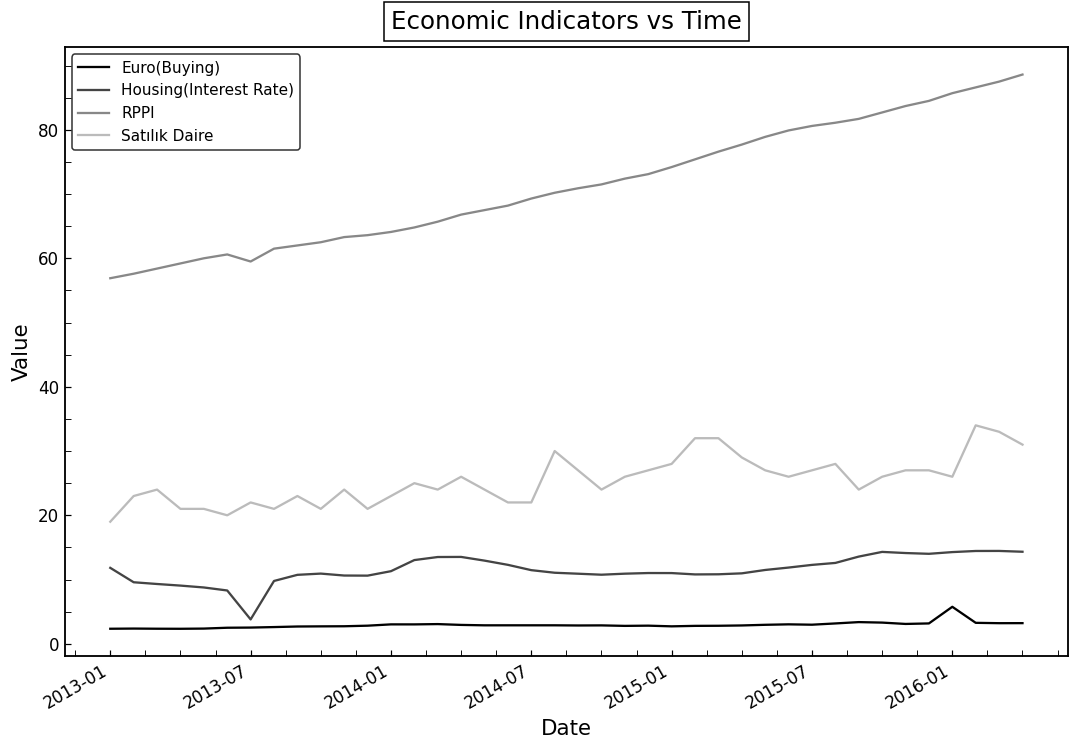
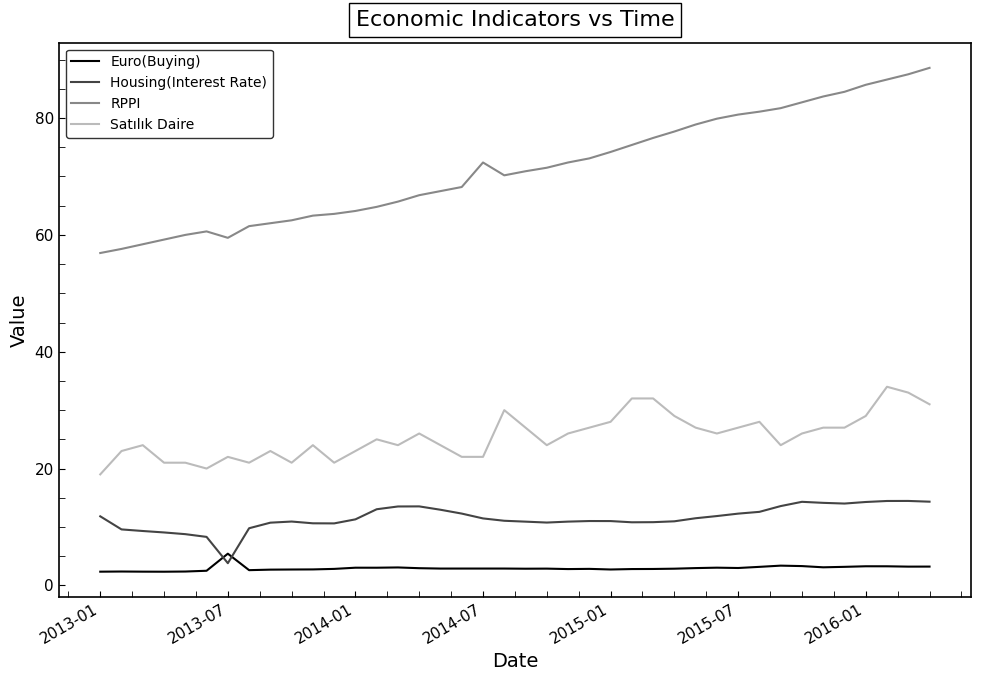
Euro(Buying), 2013-07: 3 -> 5
RPPI, 2014-07: 69 -> 72
Euro(Buying), 2016-01: 6 -> 3
Satılık Daire, 2016-01: 26 -> 29
